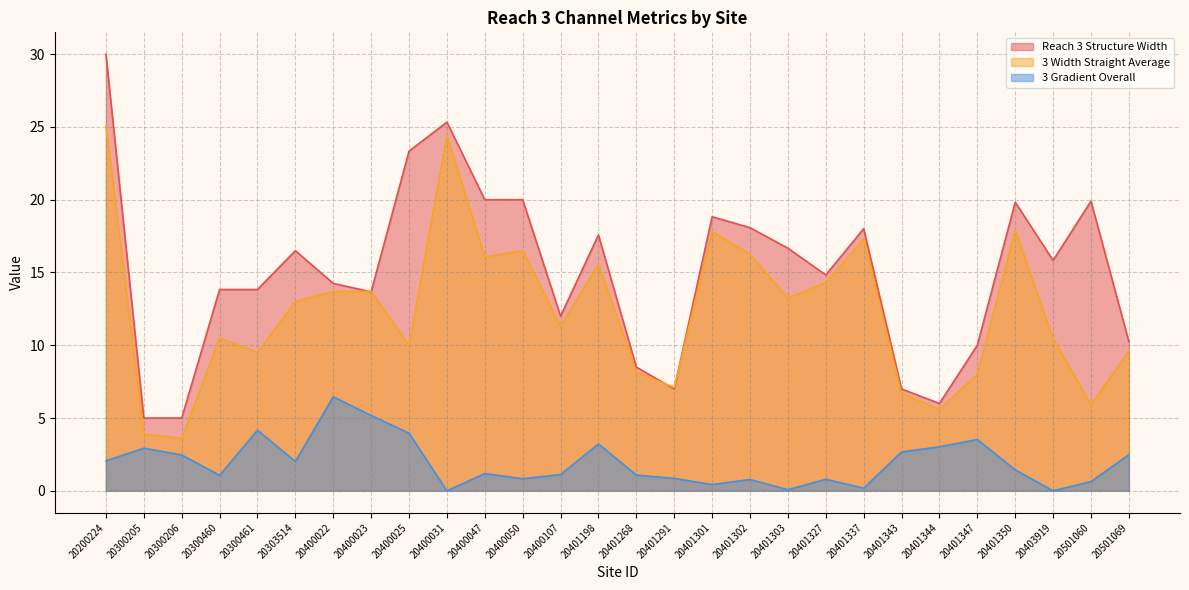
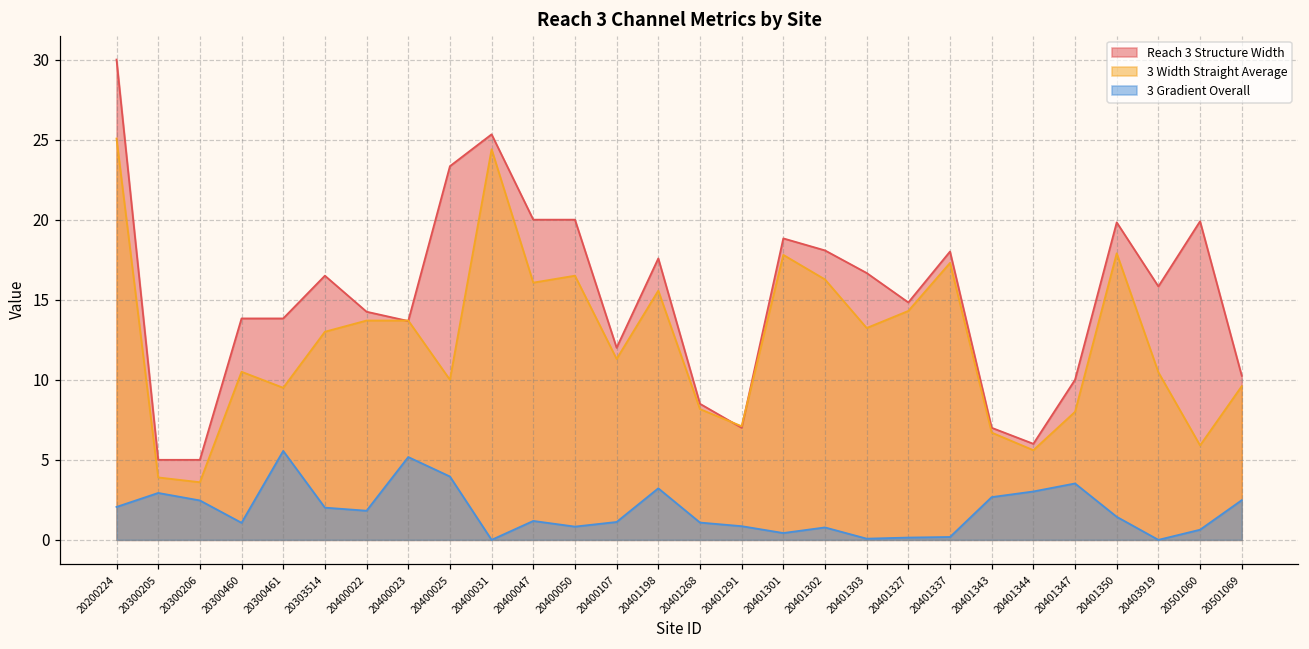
3 Gradient Overall, 20300461: 4.2 -> 5.6
3 Gradient Overall, 20400022: 6.5 -> 1.8
3 Gradient Overall, 20401327: 0.8 -> 0.1
